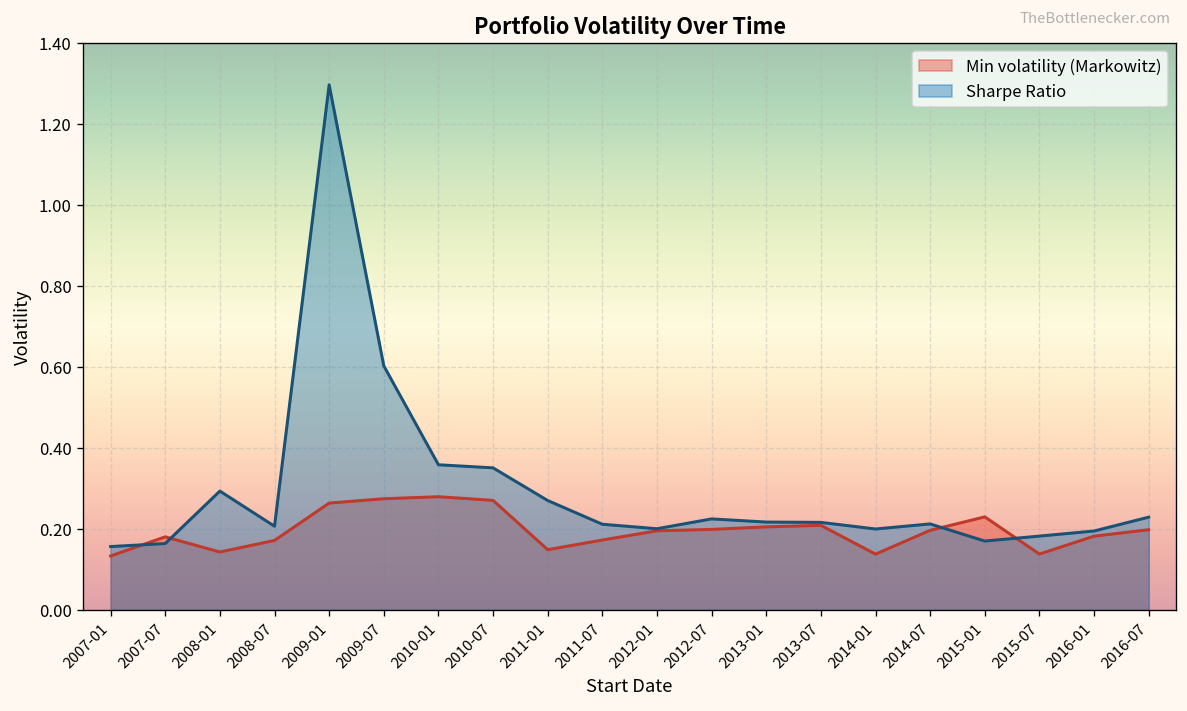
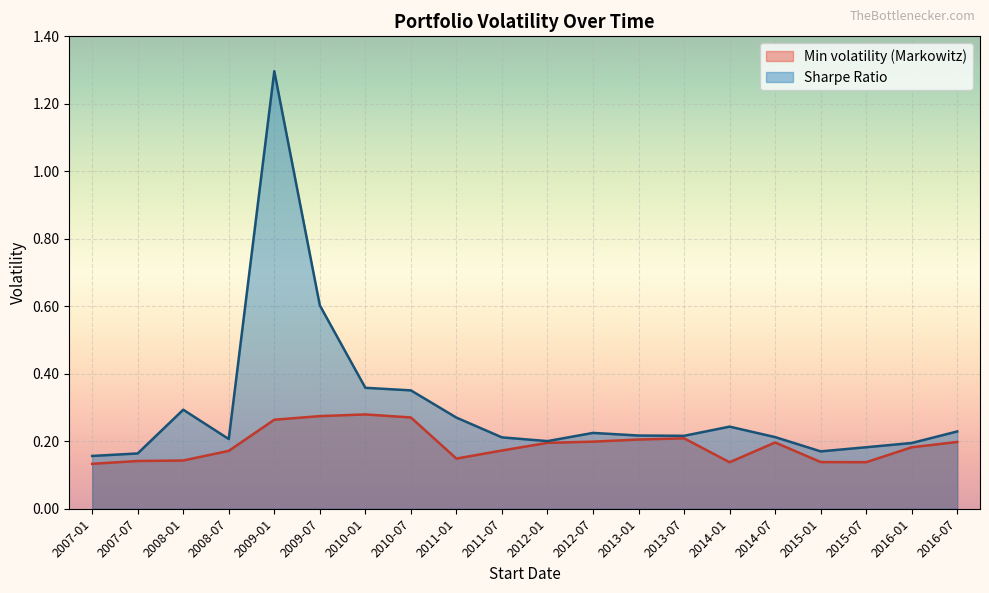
Min volatility (Markowitz), 2007-07: 0.18 -> 0.14
Sharpe Ratio, 2014-01: 0.20 -> 0.24
Min volatility (Markowitz), 2015-01: 0.23 -> 0.14
